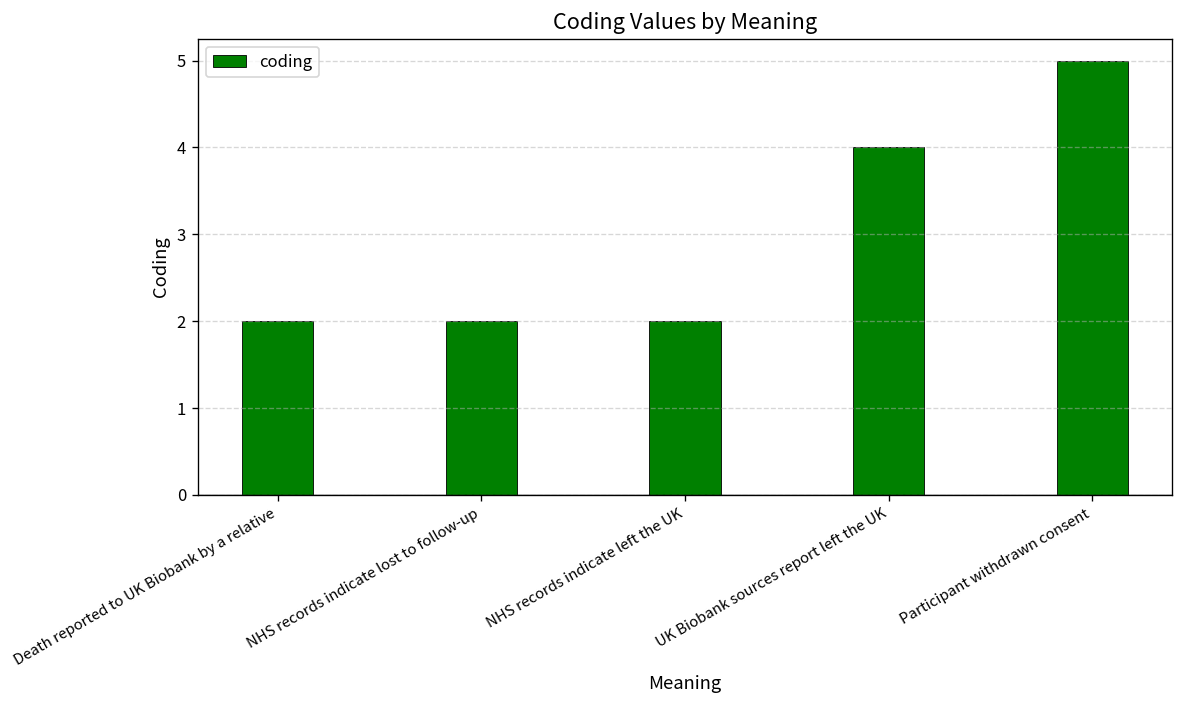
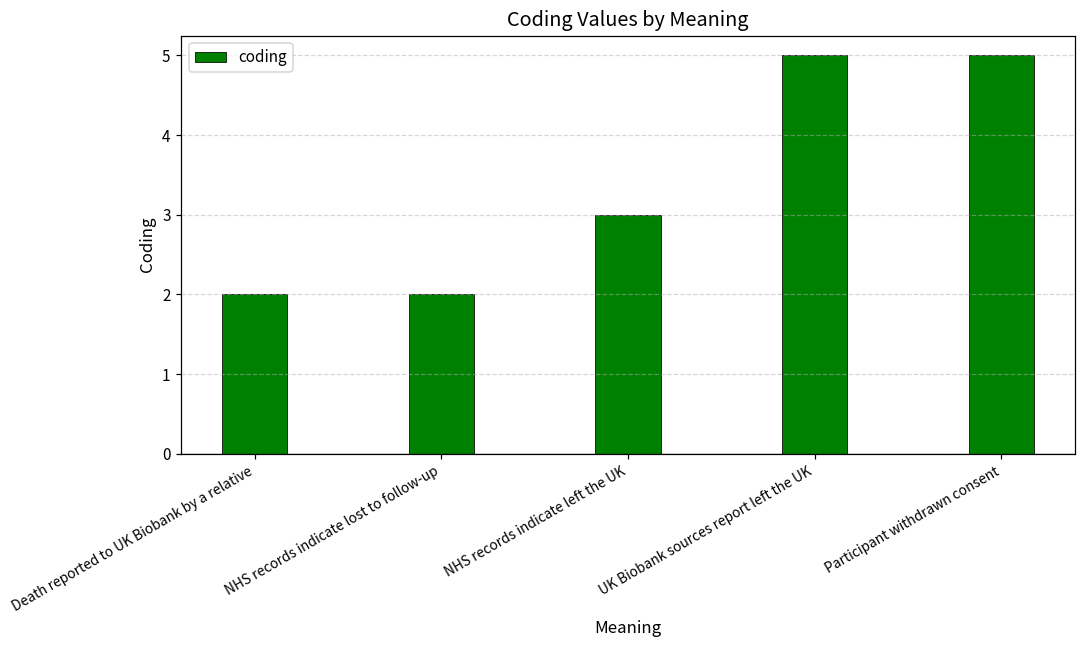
NHS records indicate left the UK: 2 -> 3
UK Biobank sources report left the UK: 4 -> 5
